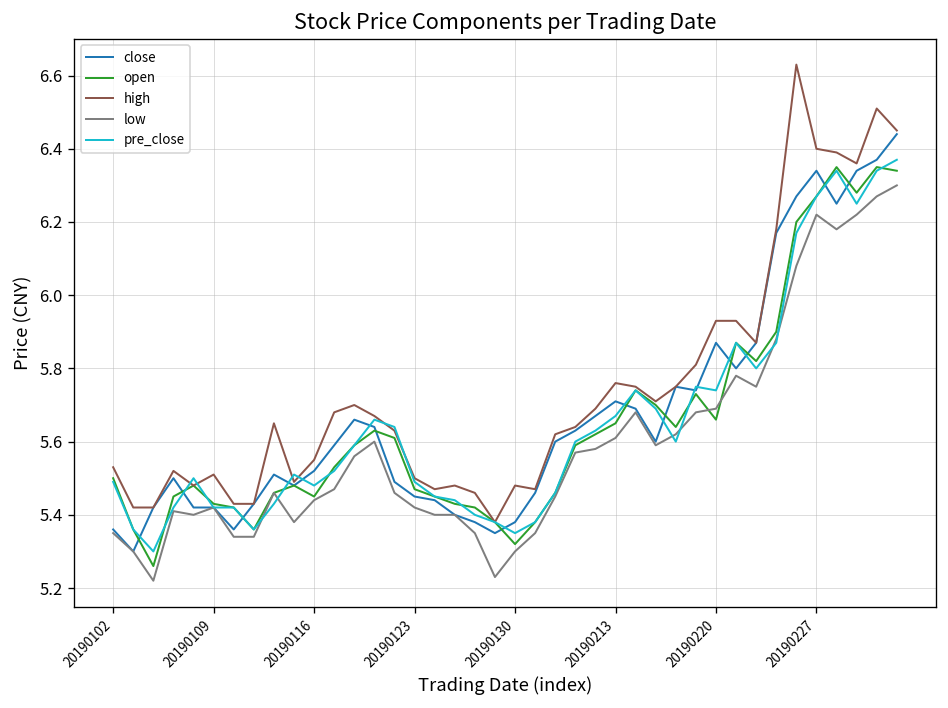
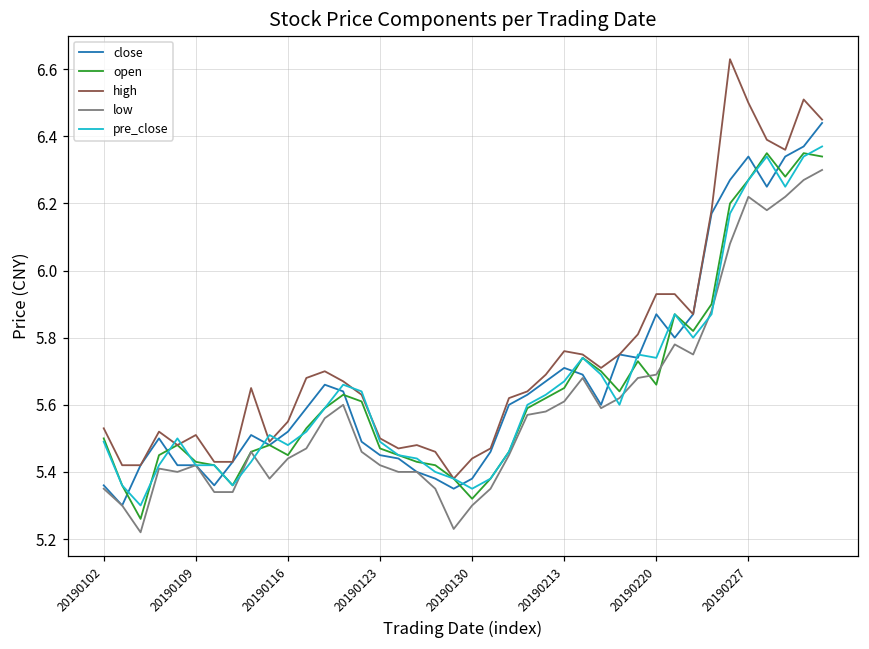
high, 20190130: 5.48 -> 5.44
high, 20190227: 6.4 -> 6.5
